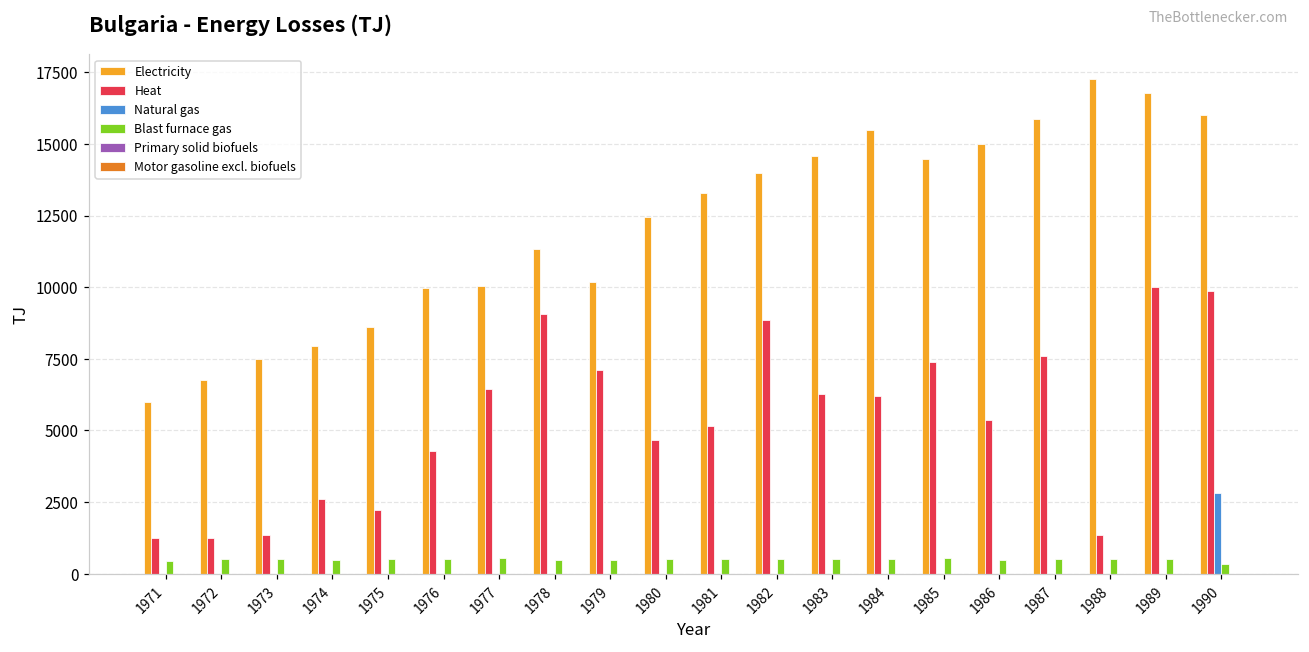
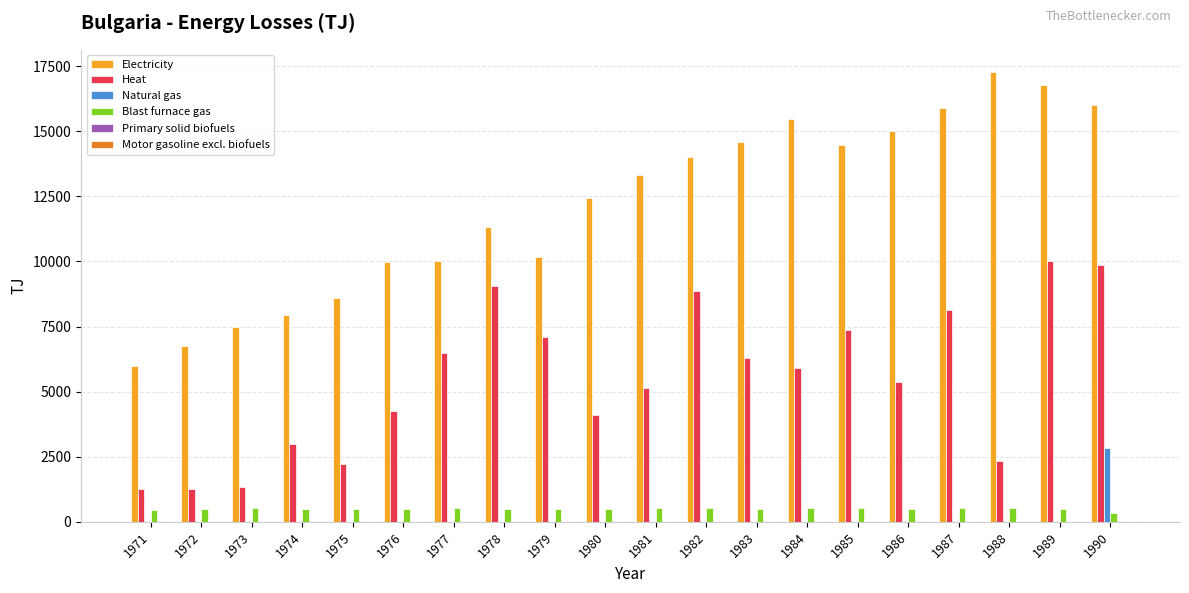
Heat, 1974: 2600 -> 3000
Heat, 1980: 4700 -> 4100
Heat, 1984: 6200 -> 5900
Heat, 1987: 7600 -> 8100
Heat, 1988: 1300 -> 2300
